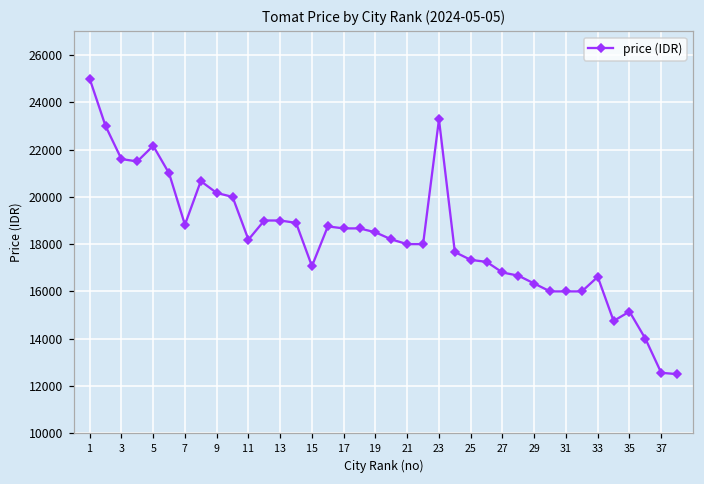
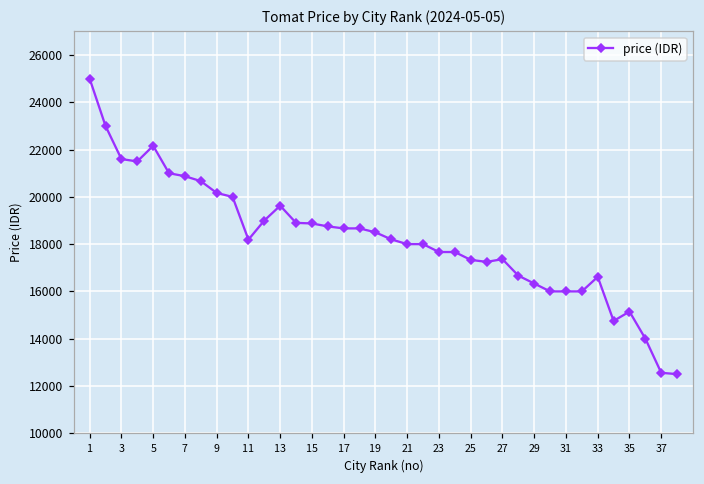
7: 18800 -> 20900
13: 19000 -> 19600
15: 17100 -> 18900
23: 23300 -> 17700
27: 16800 -> 17400
